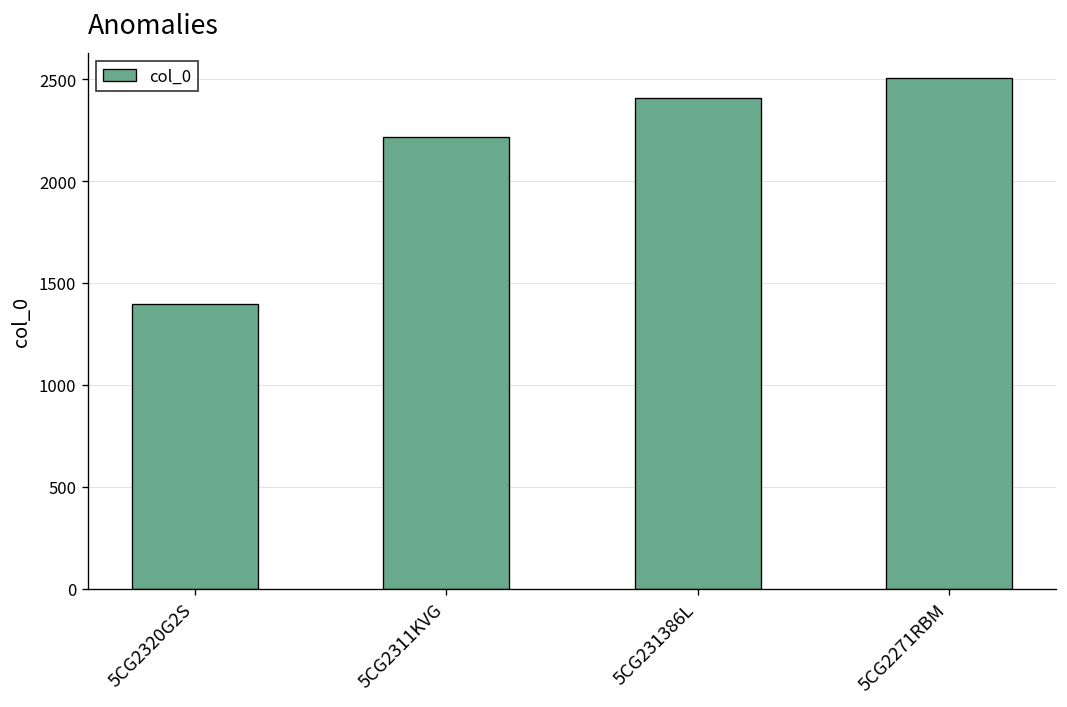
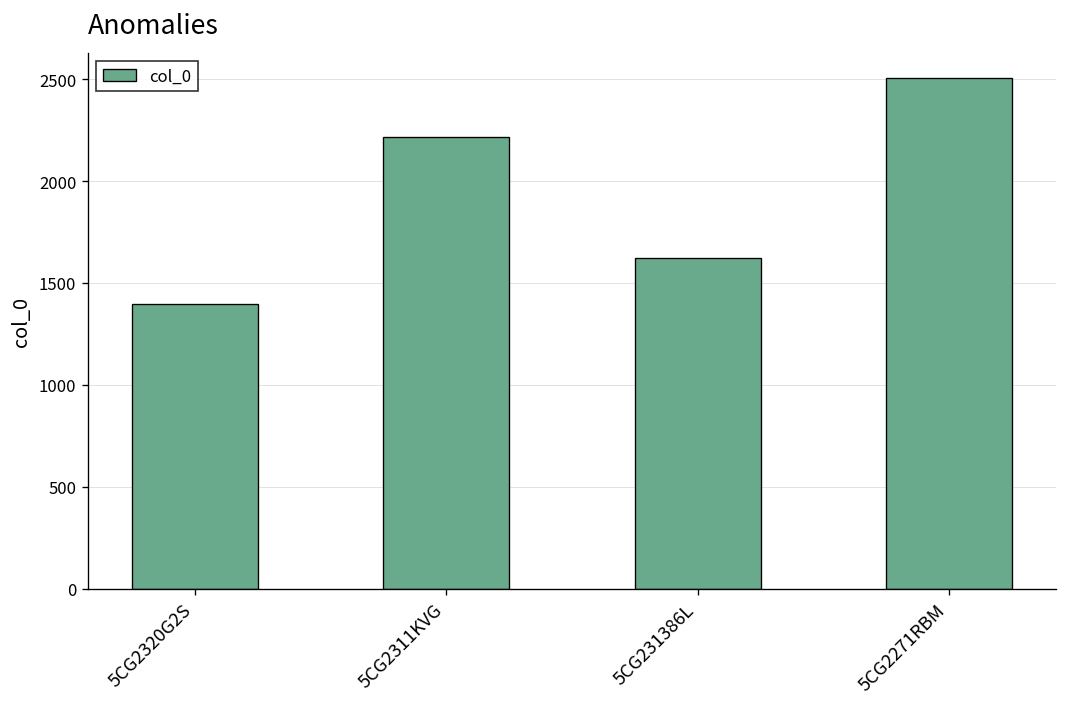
5CG231386L: 2410 -> 1620
